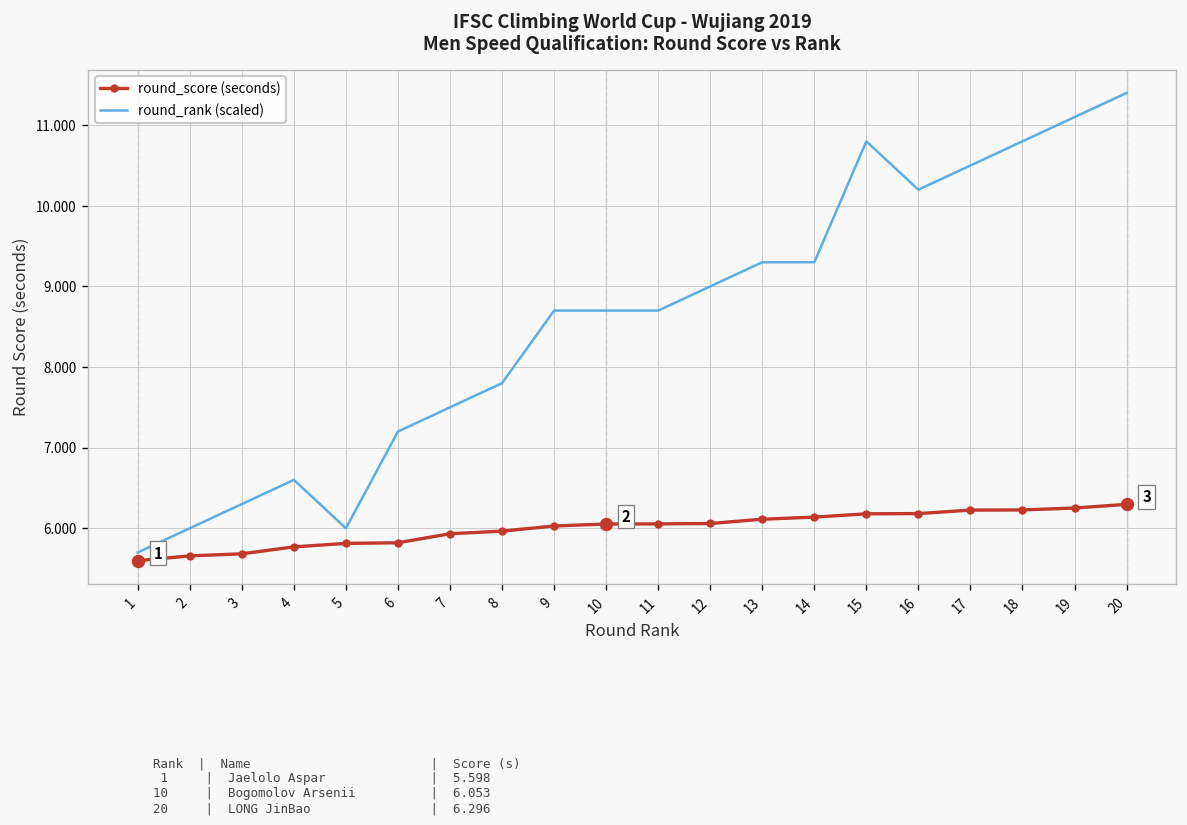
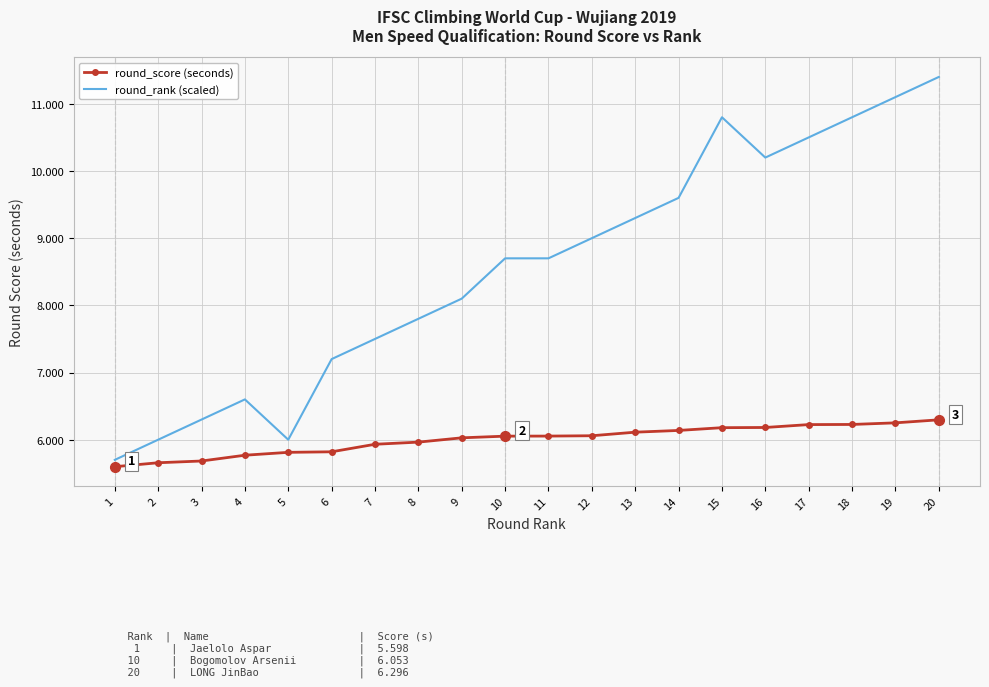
round_rank (scaled), 9: 8.7 -> 8.1
round_rank (scaled), 14: 9.3 -> 9.6
